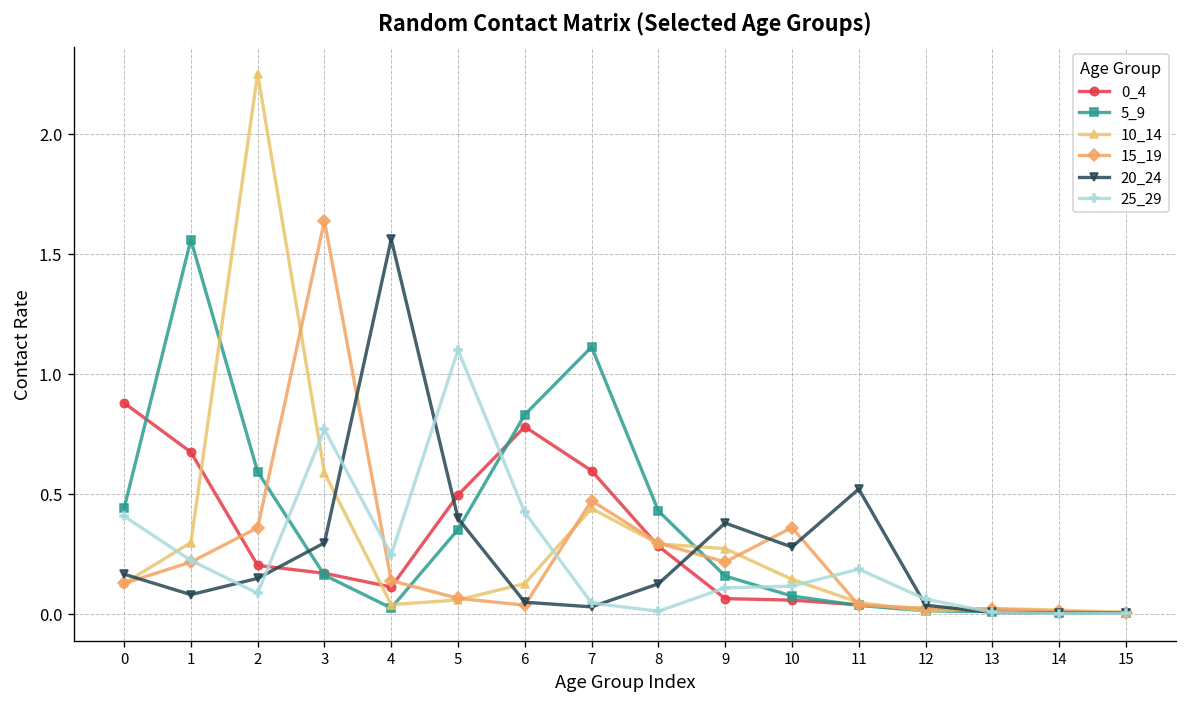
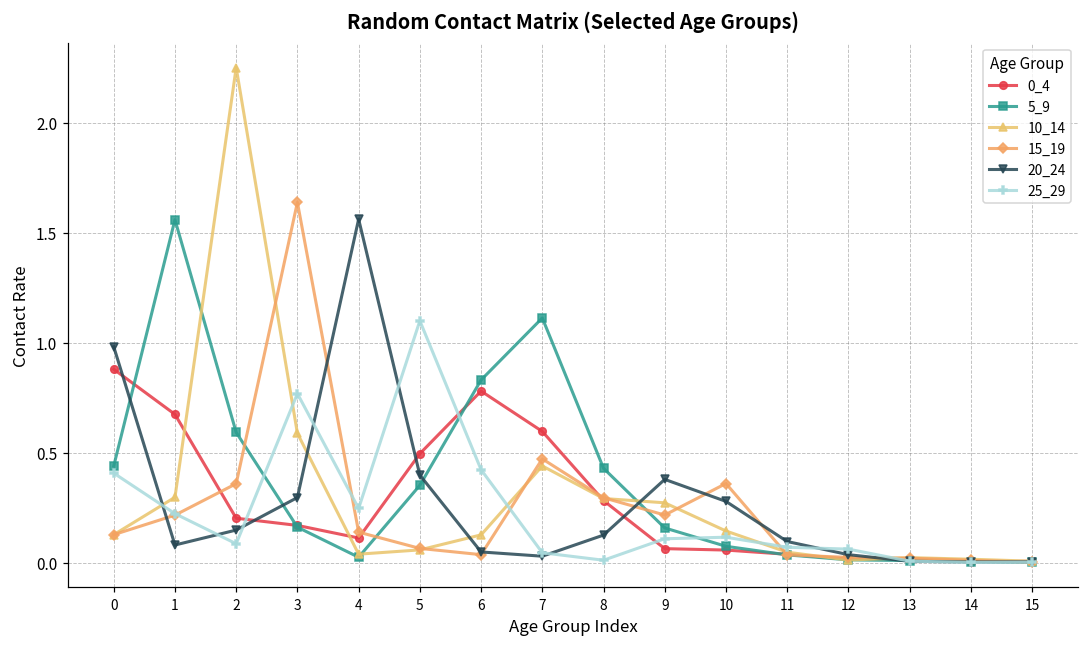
20_24, 0: 0.17 -> 0.98
20_24, 11: 0.52 -> 0.10
25_29, 11: 0.19 -> 0.07
